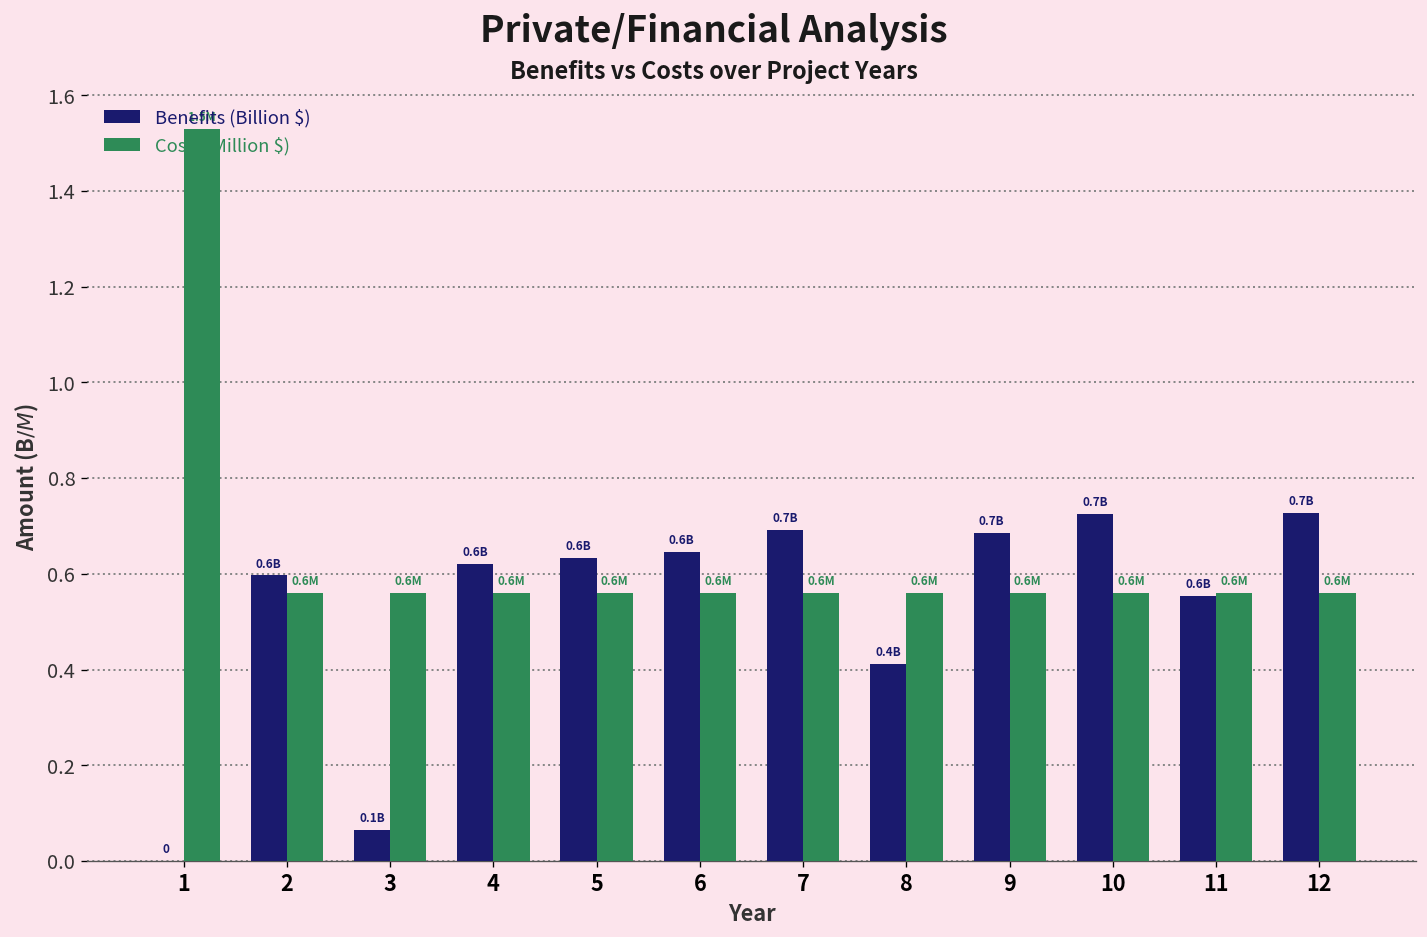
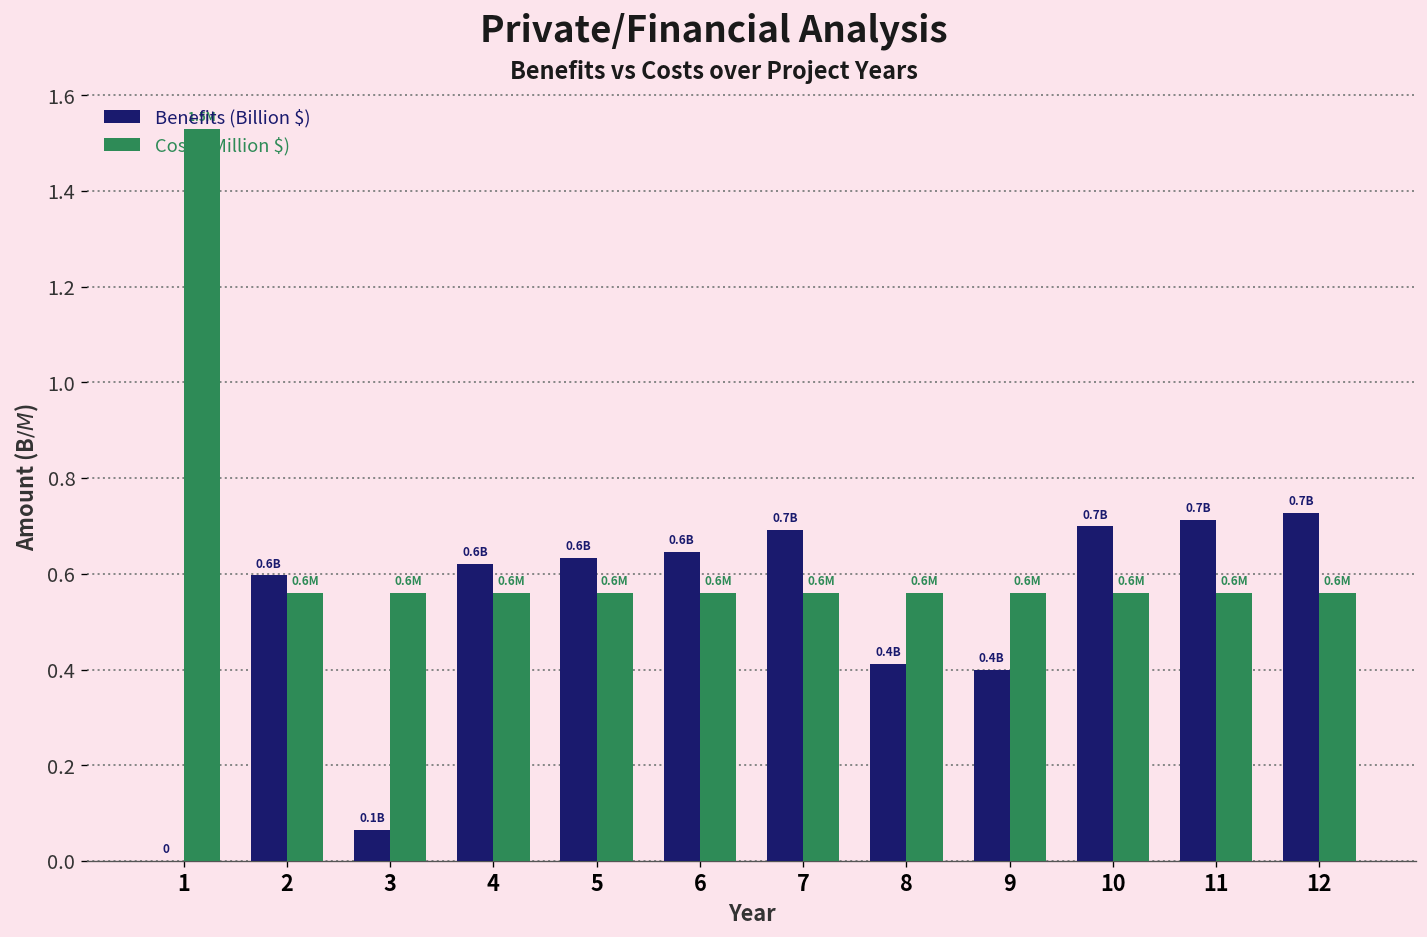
Benefits (Billion $), 9: 0.7B -> 0.4B
Benefits (Billion $), 10: 0.72 -> 0.70
Benefits (Billion $), 11: 0.6B -> 0.7B
